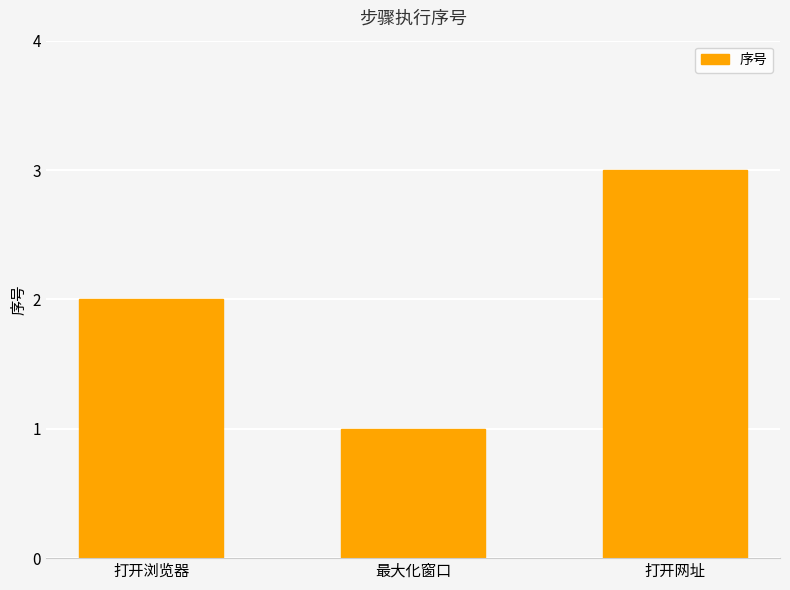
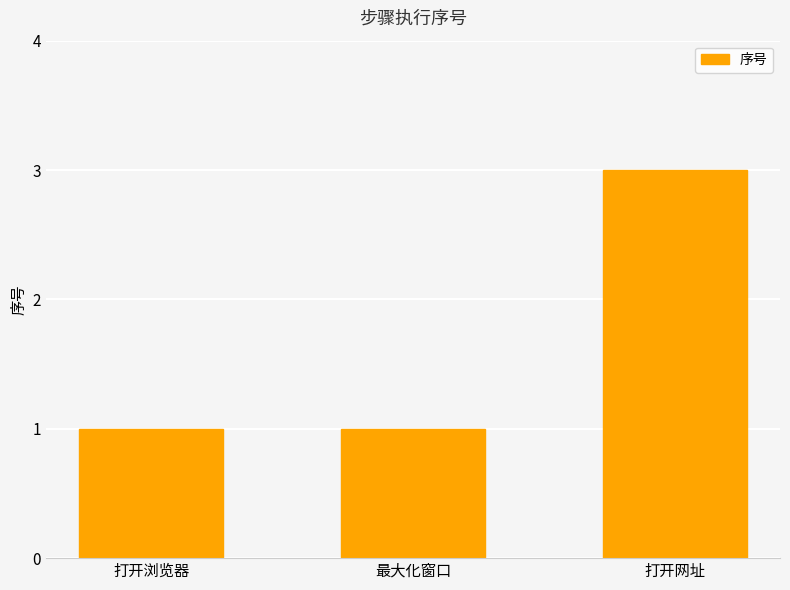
打开浏览器: 2 -> 1
